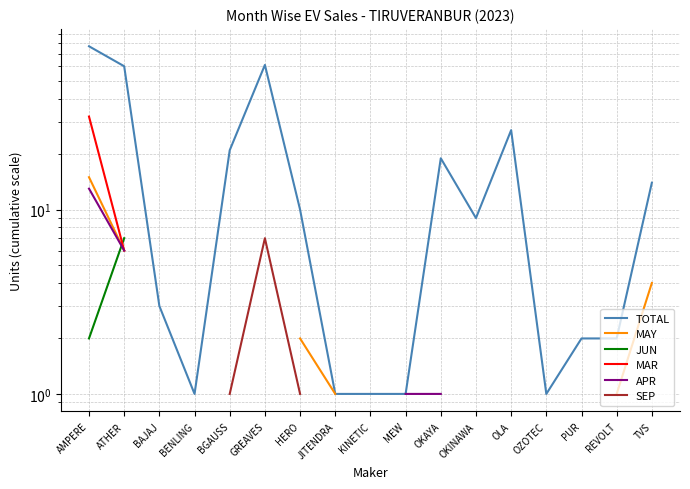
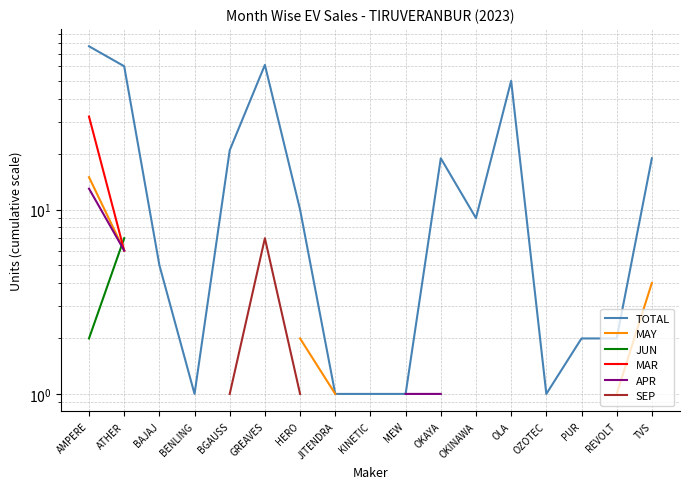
TOTAL, BAJAJ: 3 -> 5
TOTAL, OLA: 27 -> 50
TOTAL, TVS: 14 -> 19
